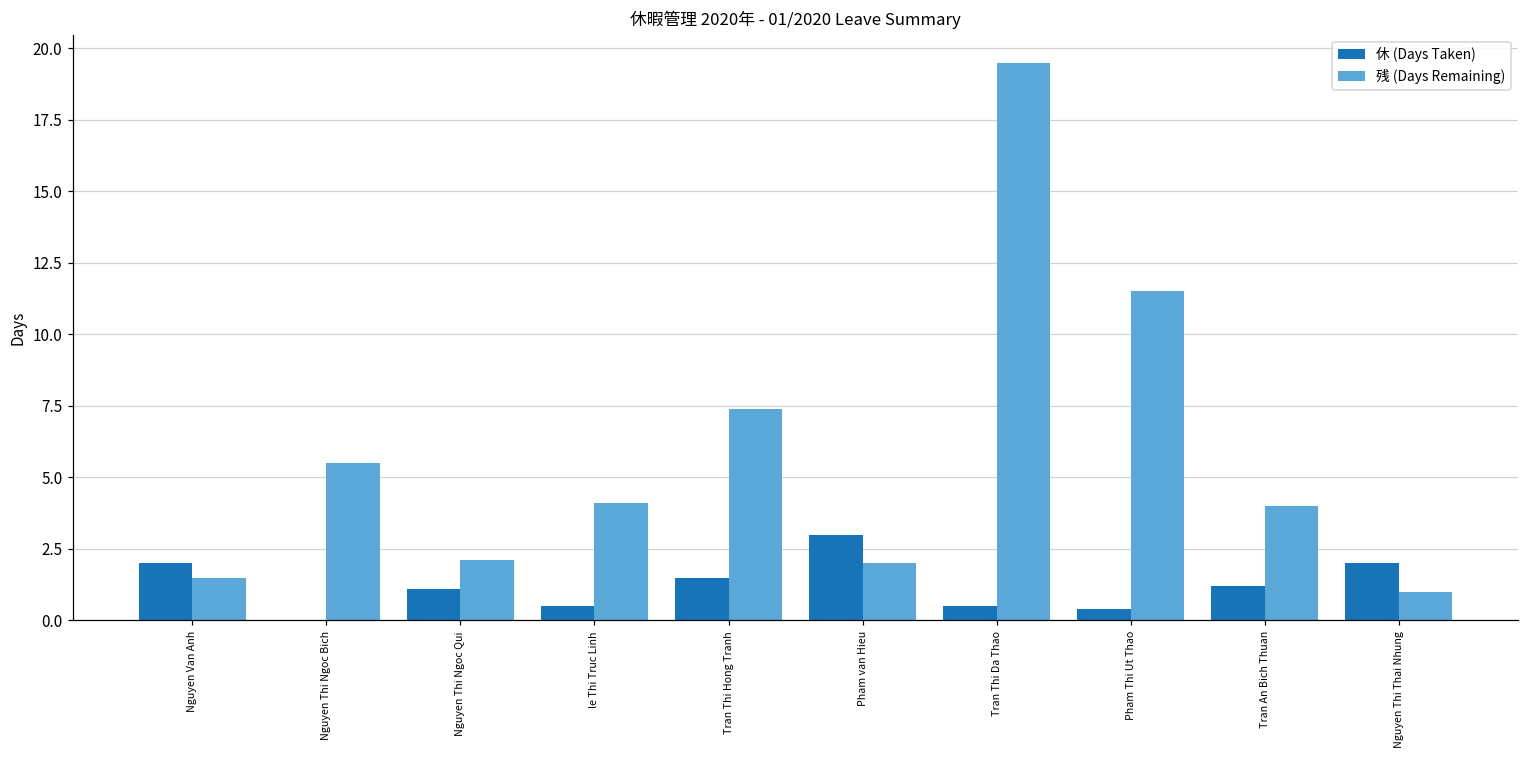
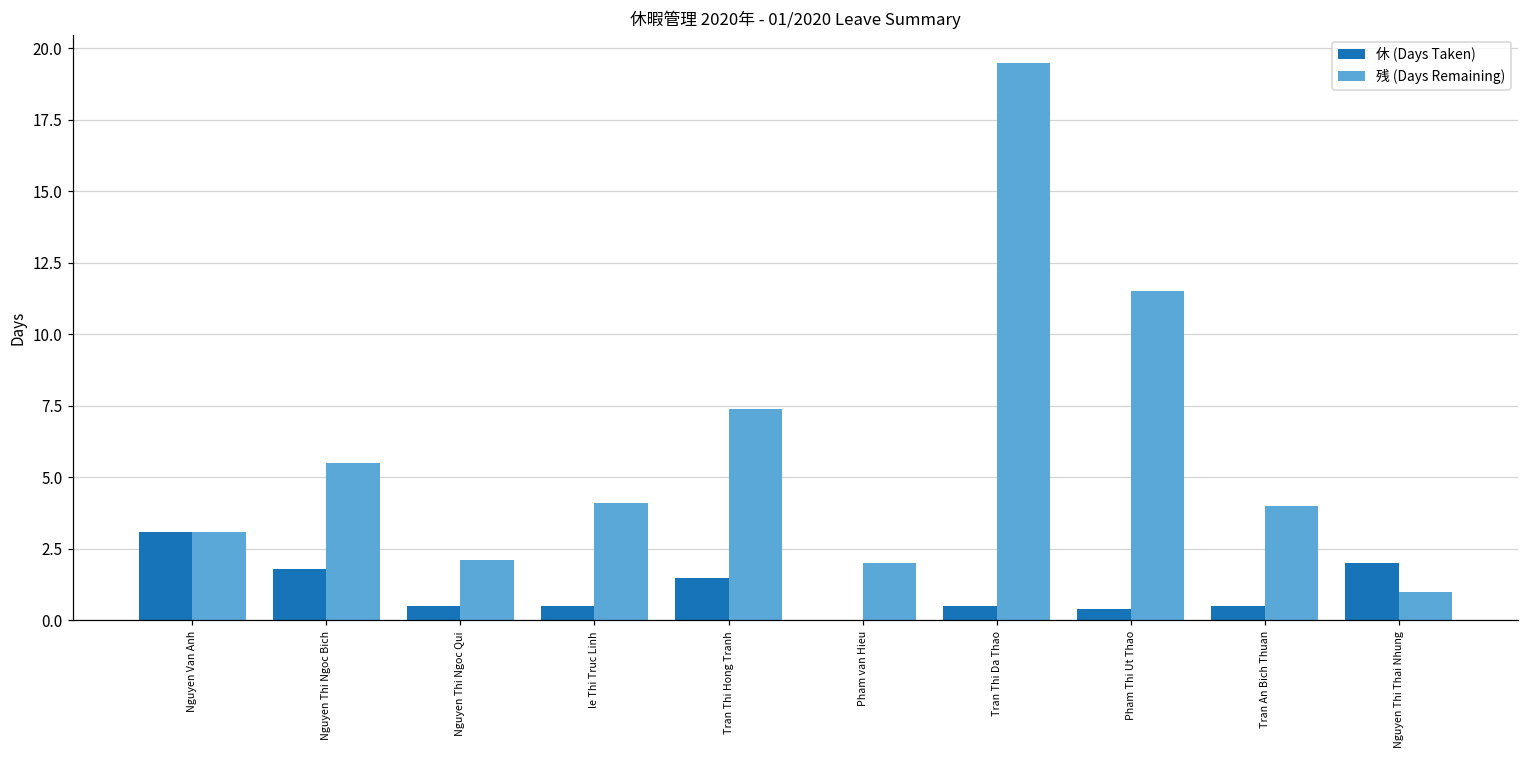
休 (Days Taken), Nguyen Van Anh: 2.0 -> 3.1
残 (Days Remaining), Nguyen Van Anh: 1.5 -> 3.1
休 (Days Taken), Nguyen Thi Ngoc Bich: 0.0 -> 1.8
休 (Days Taken), Nguyen Thi Ngoc Qui: 1.1 -> 0.5
休 (Days Taken), Pham van Hieu: 3 -> 0
休 (Days Taken), Tran An Bich Thuan: 1.2 -> 0.5
